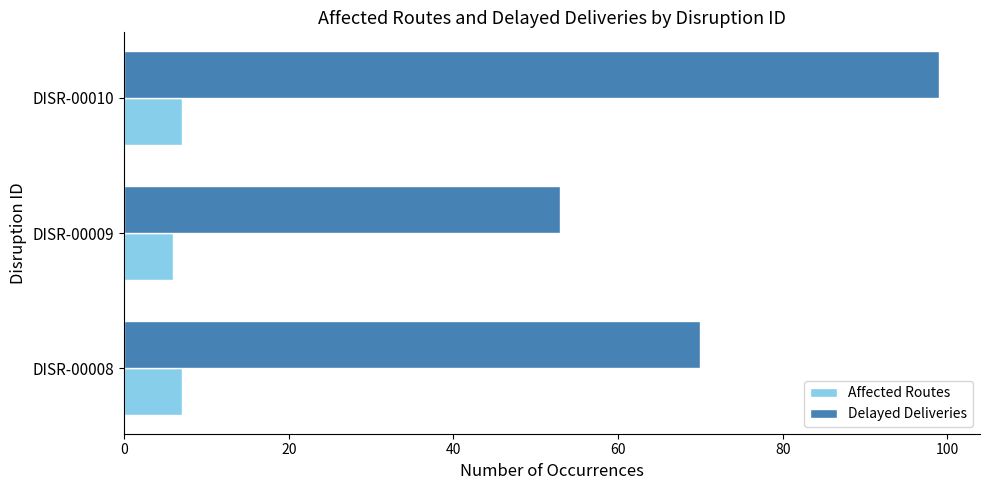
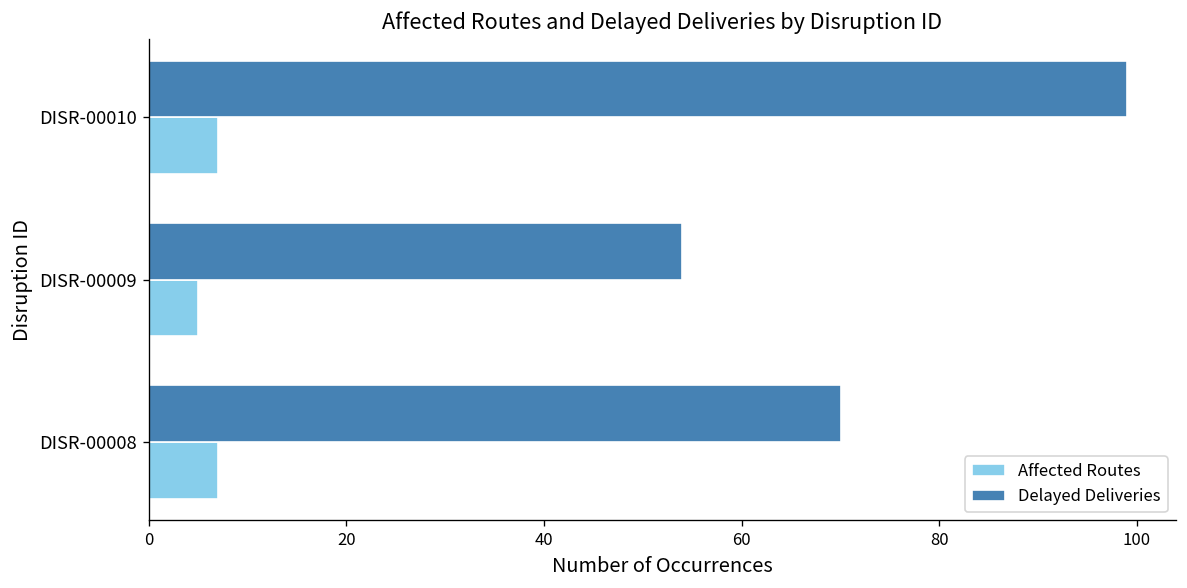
Delayed Deliveries, DISR-00009: 53 -> 54
Affected Routes, DISR-00009: 6 -> 5
